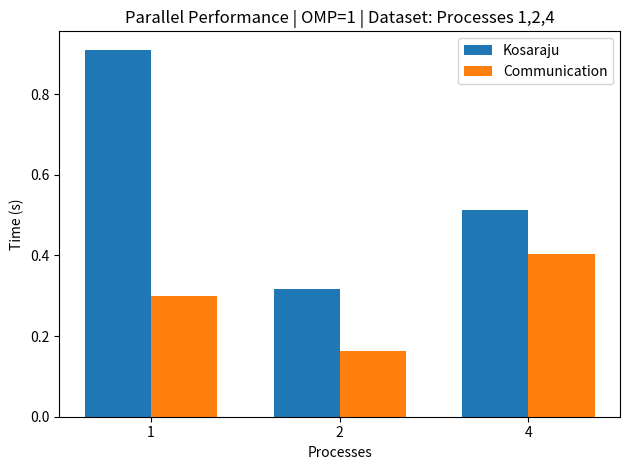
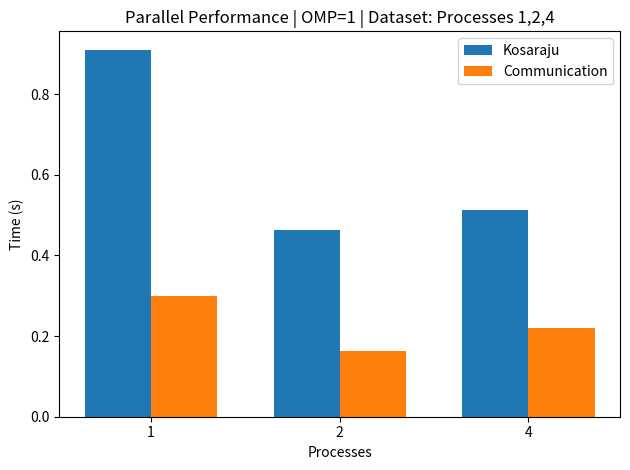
Kosaraju, 2: 0.32 -> 0.46
Communication, 4: 0.40 -> 0.22
